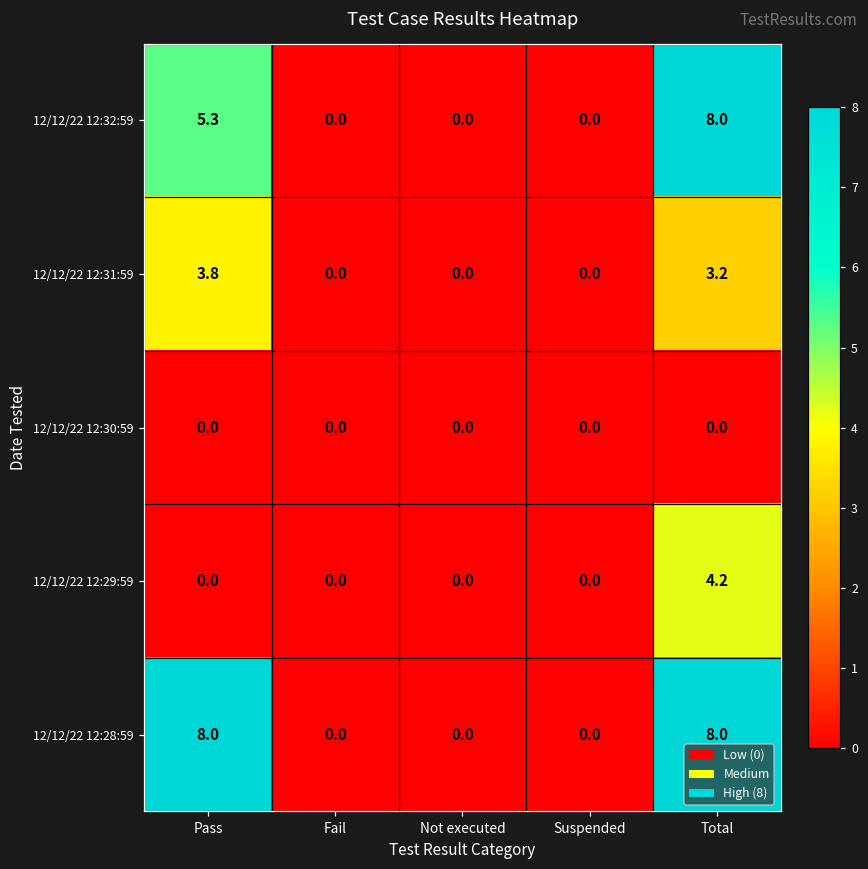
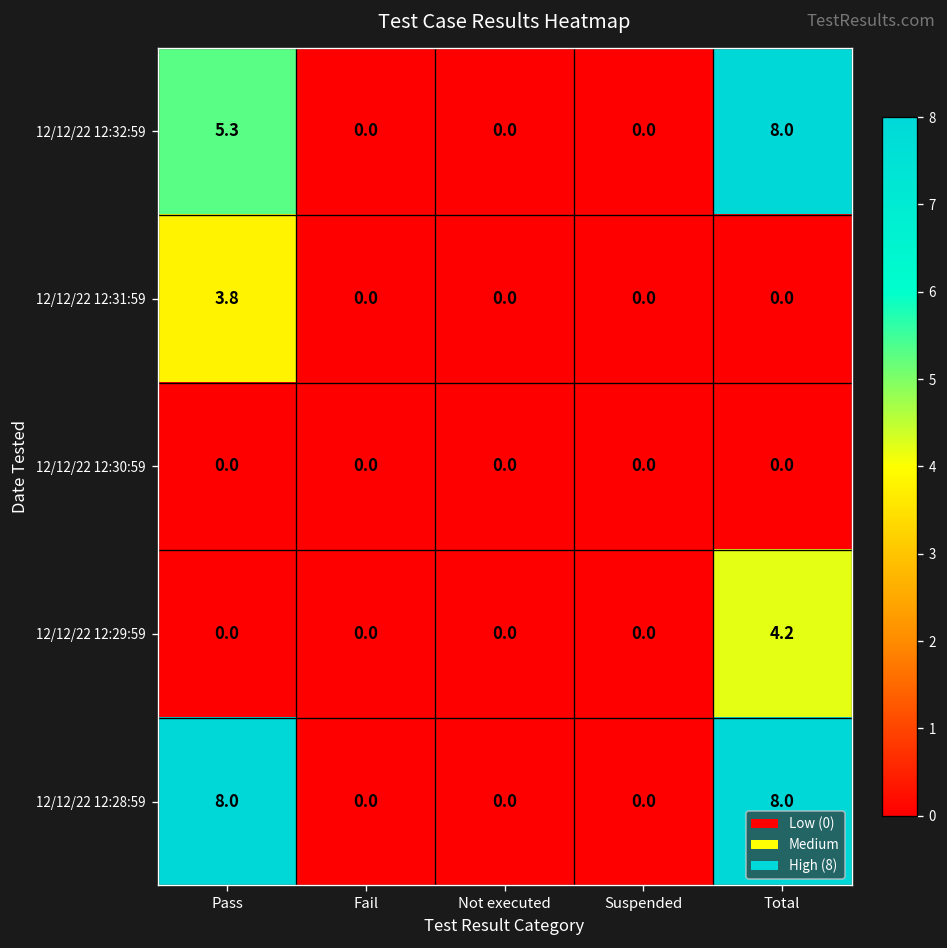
12/12/22 12:31:59, Total: 3.2 -> 0.0
